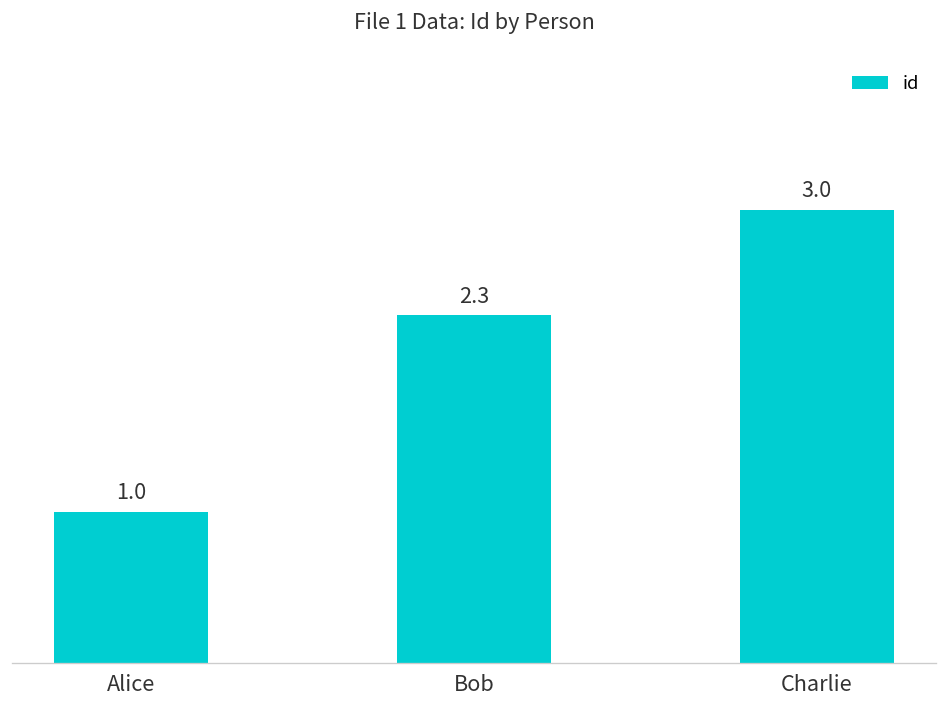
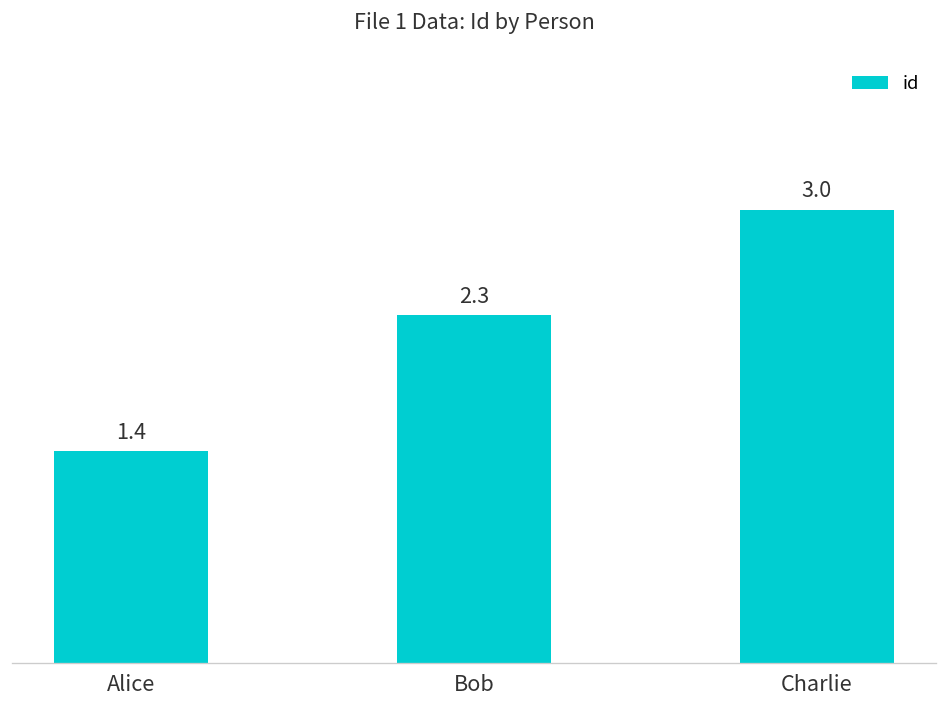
Alice: 1.0 -> 1.4
